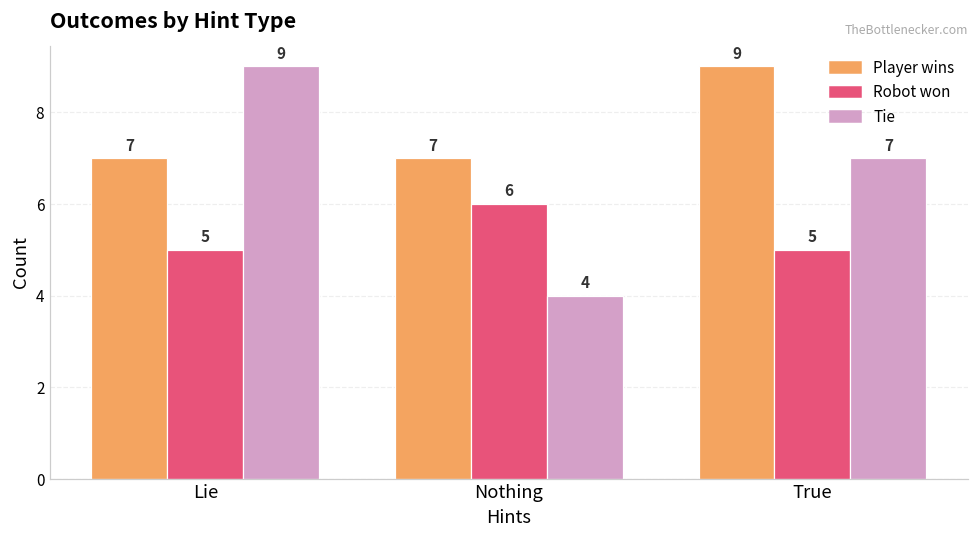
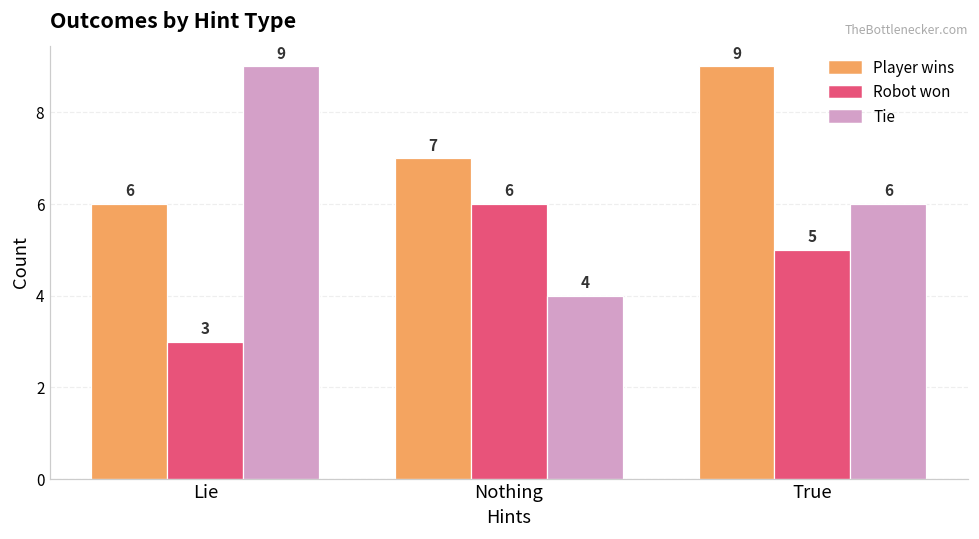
Player wins, Lie: 7 -> 6
Robot won, Lie: 5 -> 3
Tie, True: 7 -> 6
